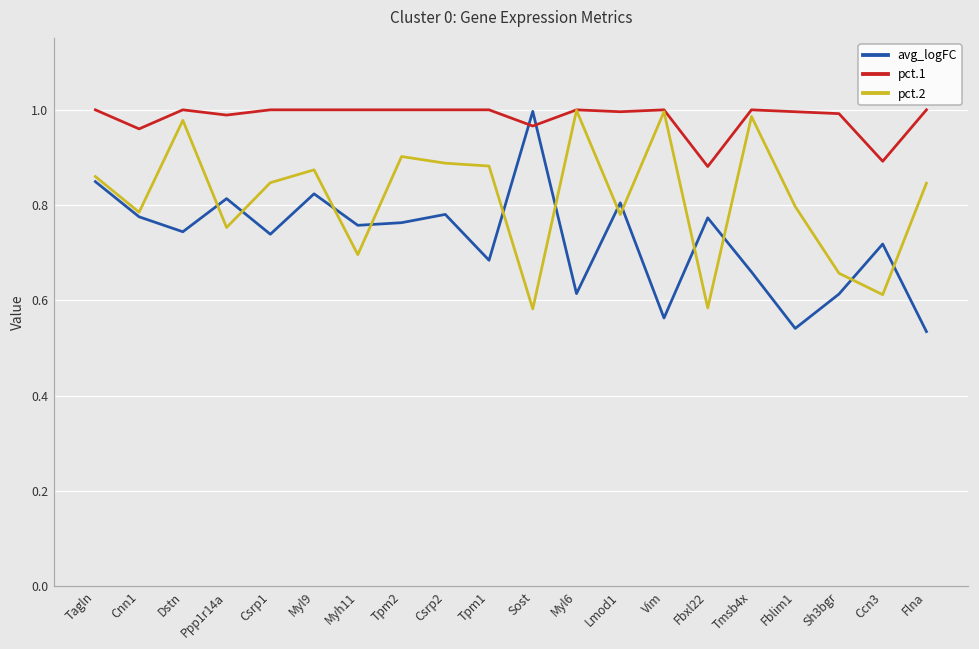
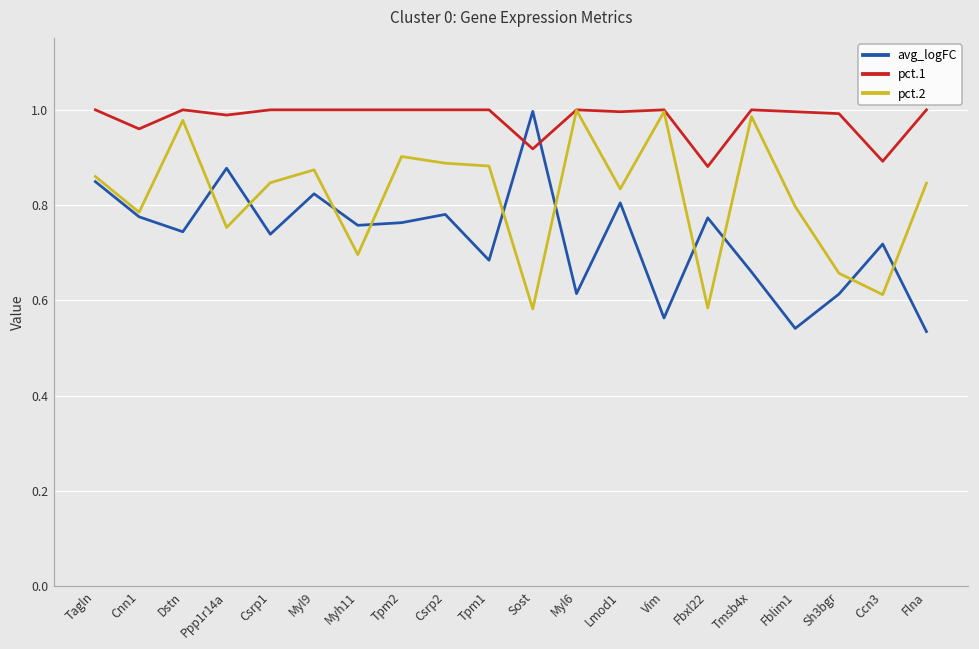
avg_logFC, Ppp1r14a: 0.81 -> 0.88
pct.1, Sost: 0.97 -> 0.92
pct.2, Lmod1: 0.78 -> 0.83
